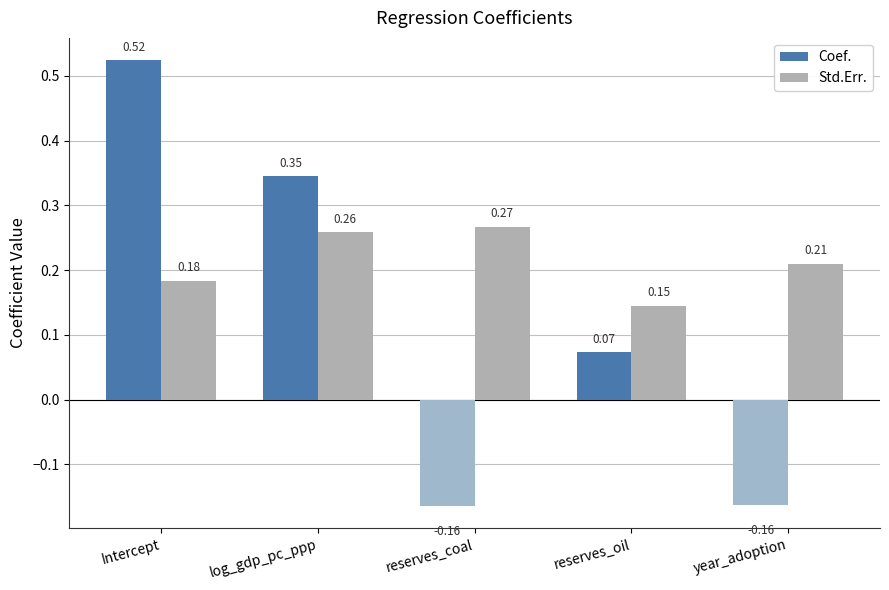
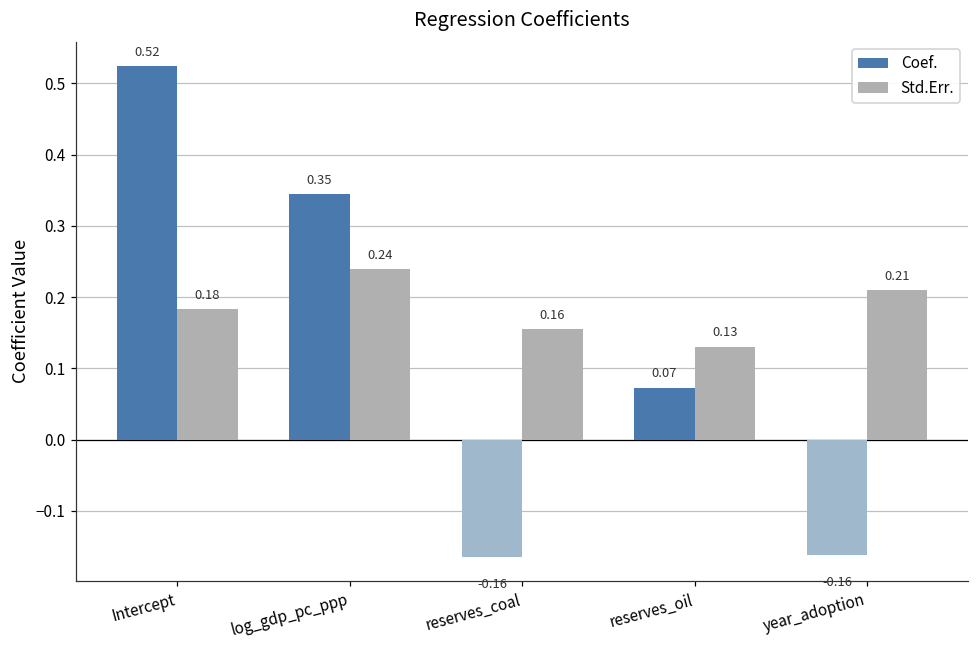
Std.Err., log_gdp_pc_ppp: 0.26 -> 0.24
Std.Err., reserves_coal: 0.27 -> 0.16
Std.Err., reserves_oil: 0.15 -> 0.13
